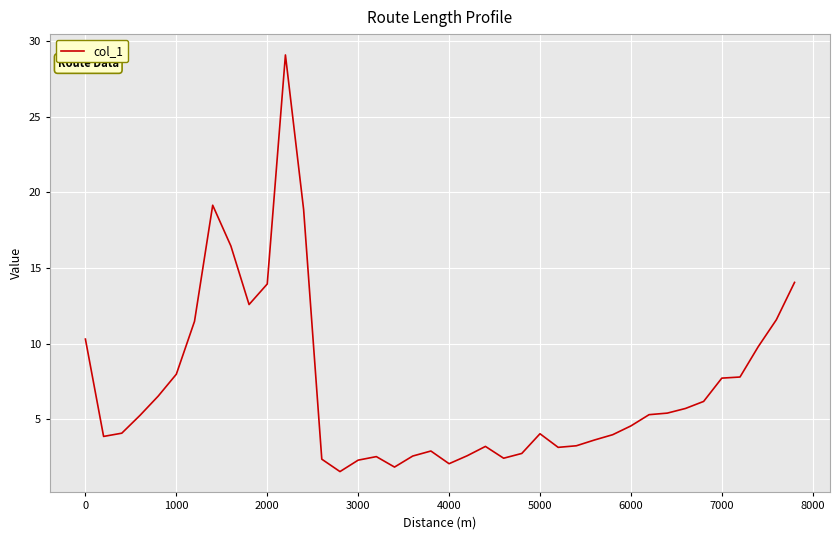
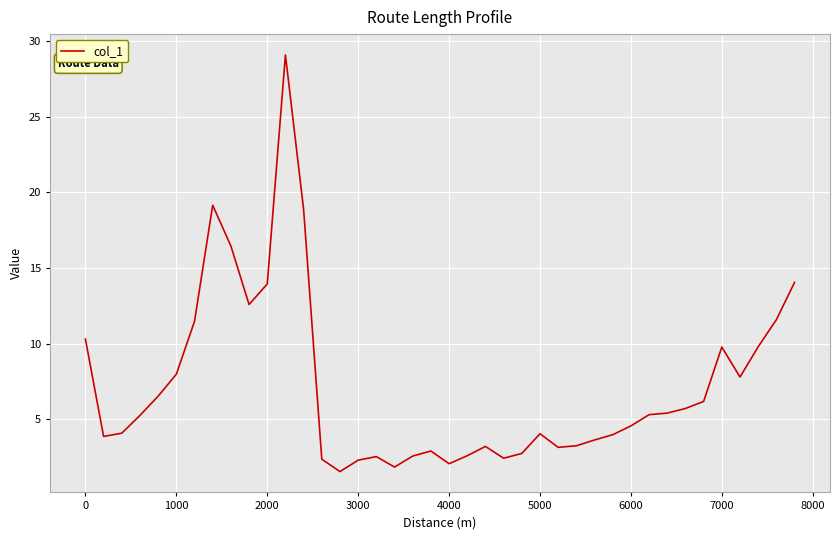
7000: 7.7 -> 9.8
